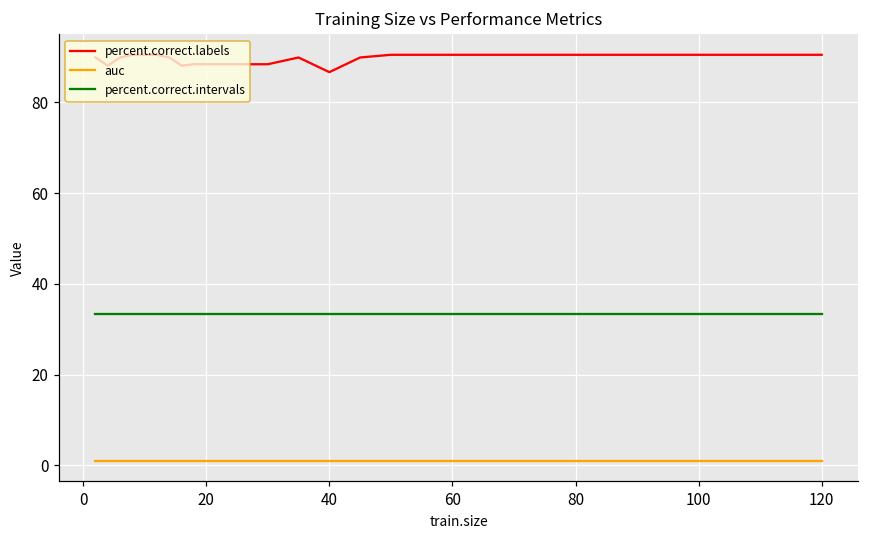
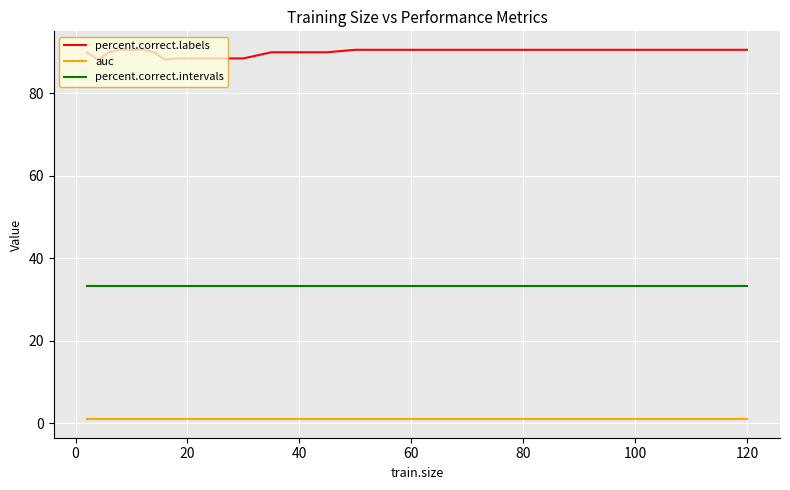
percent.correct.labels, 40: 87 -> 90
